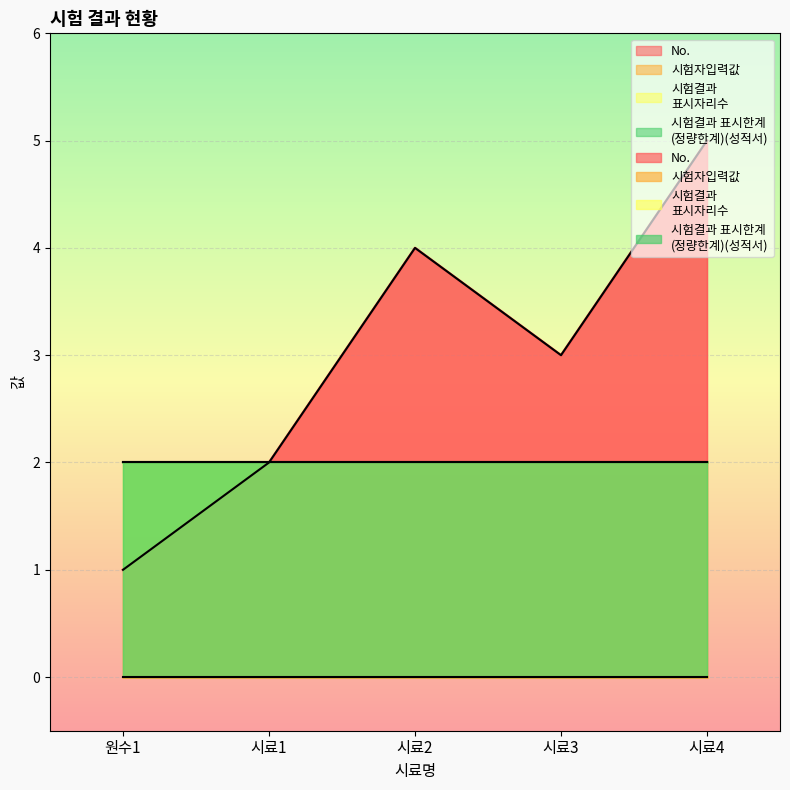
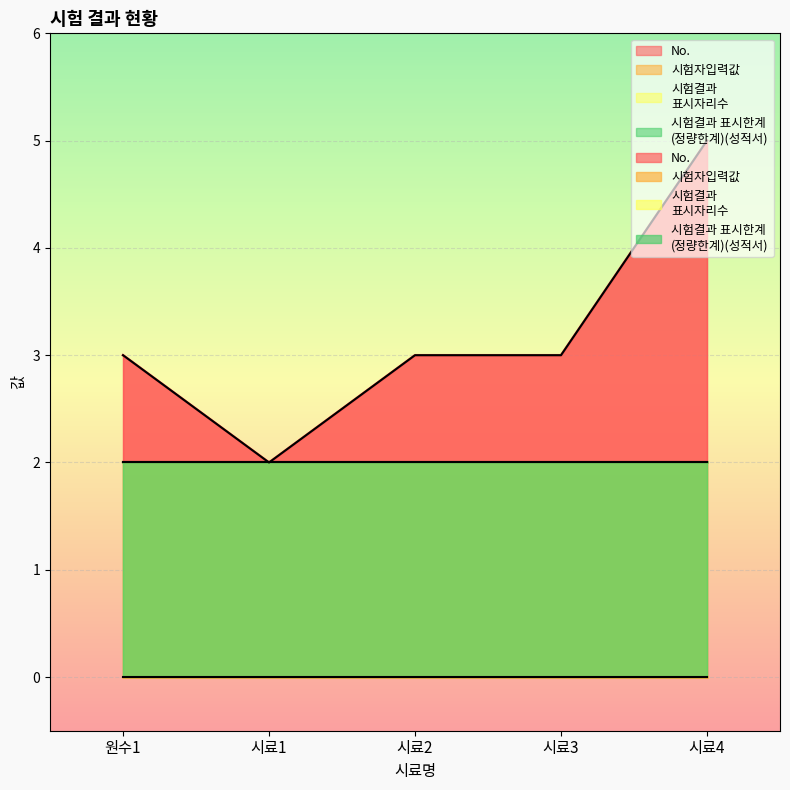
No., 원수1: 1 -> 3
No., 시료2: 4 -> 3
